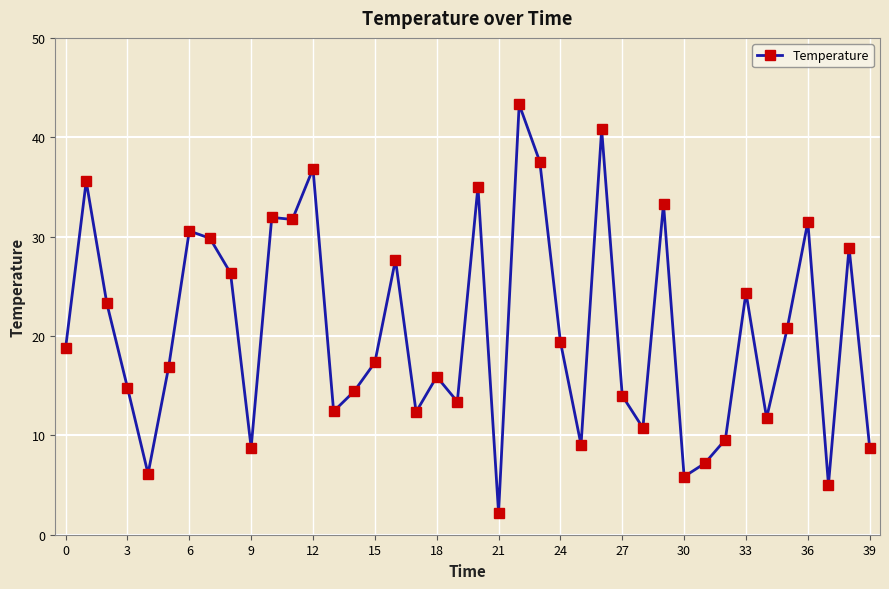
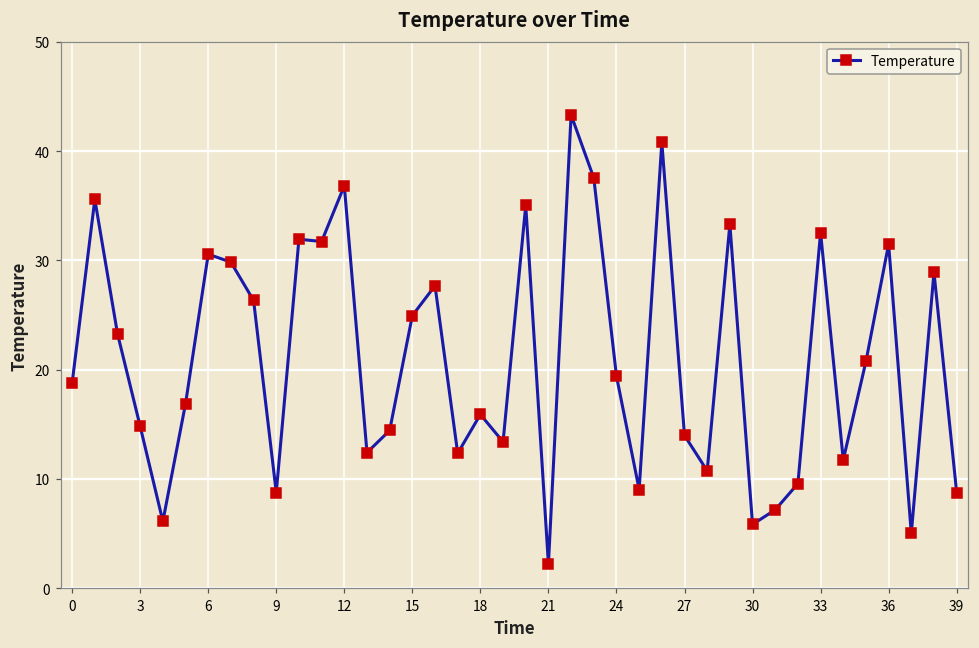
15: 17 -> 25
33: 24 -> 33
